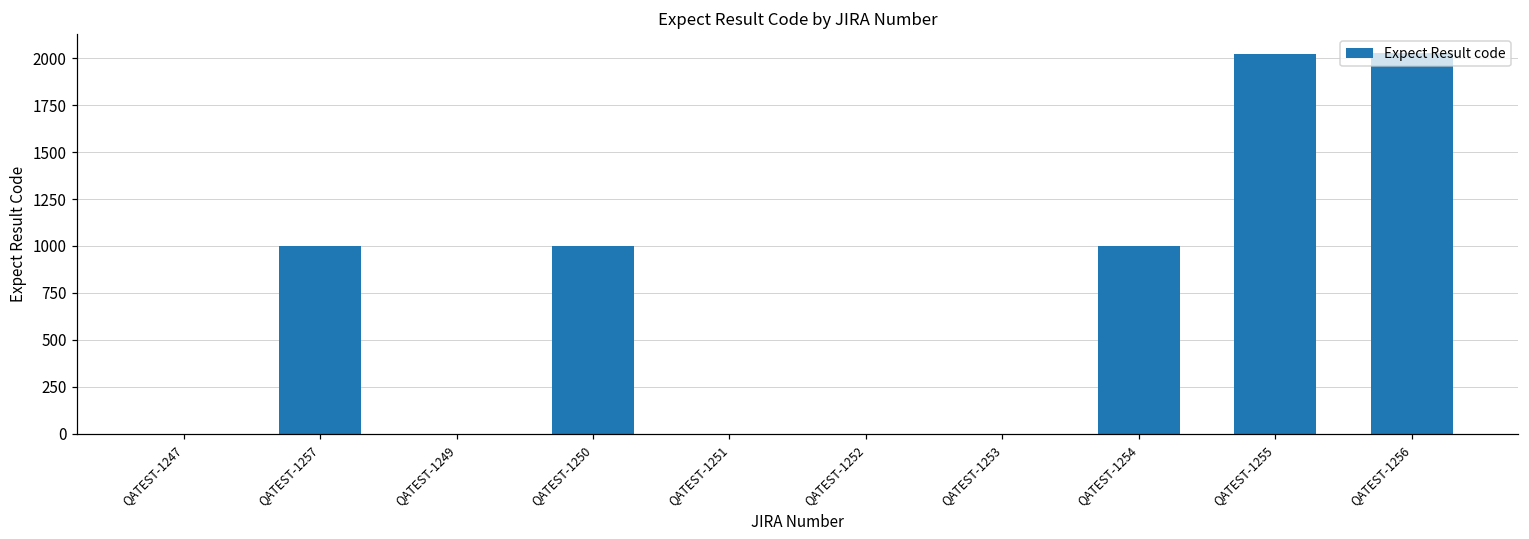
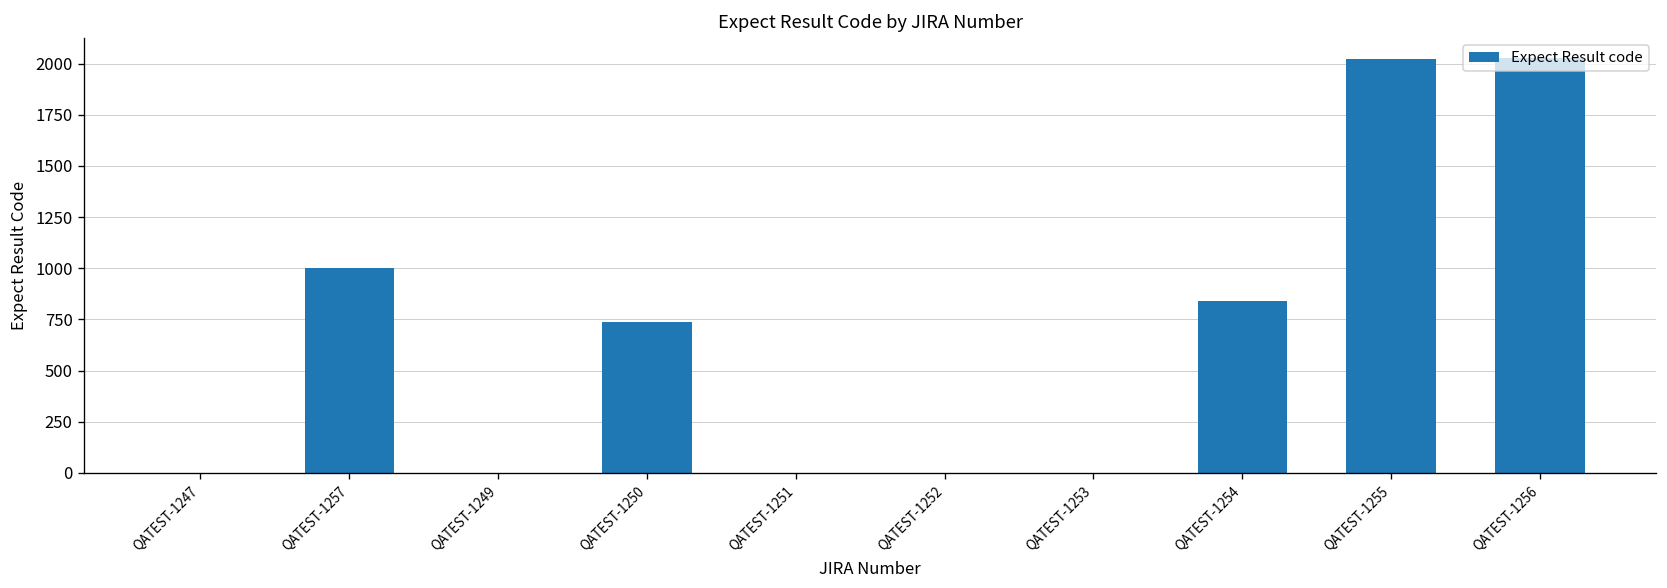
QATEST-1250: 1000 -> 740
QATEST-1254: 1000 -> 840
